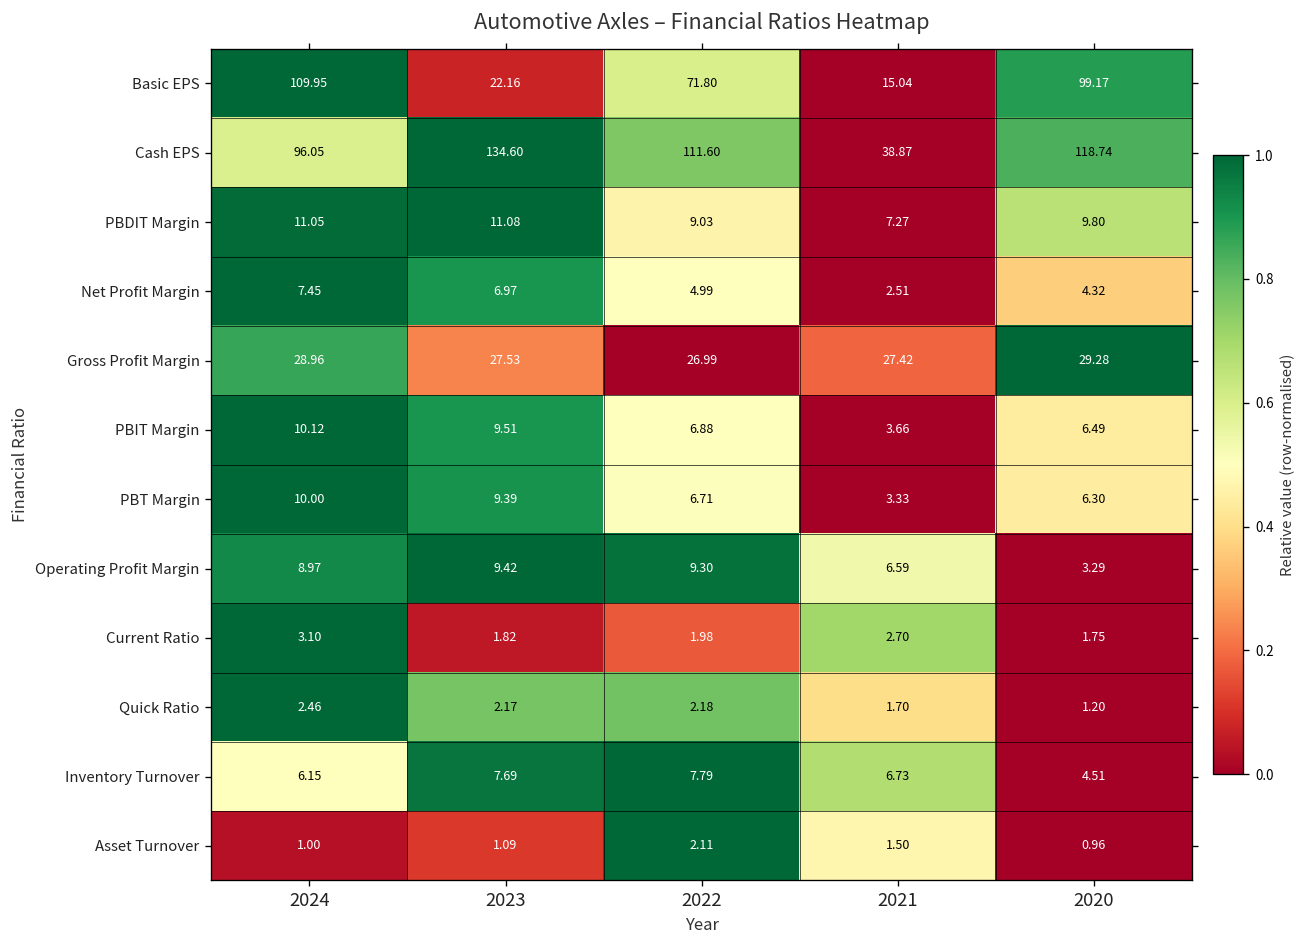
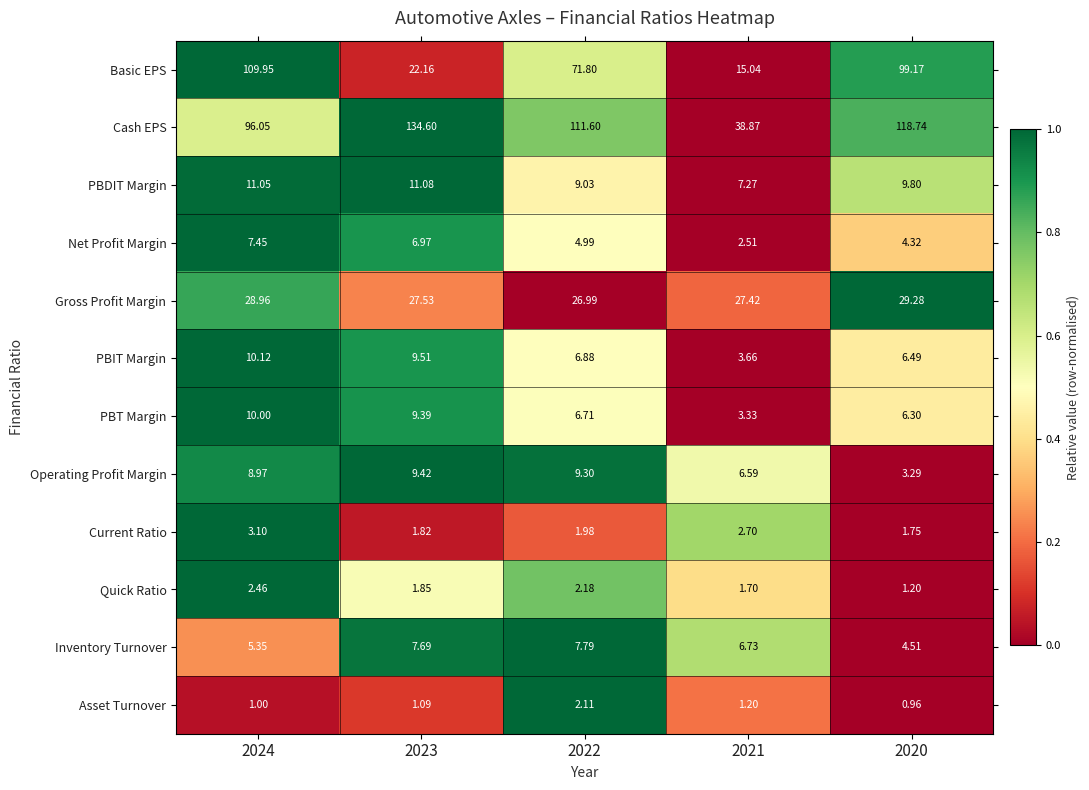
Quick Ratio, 2023: 2.17 -> 1.85
Inventory Turnover, 2024: 6.15 -> 5.35
Asset Turnover, 2021: 1.50 -> 1.20
